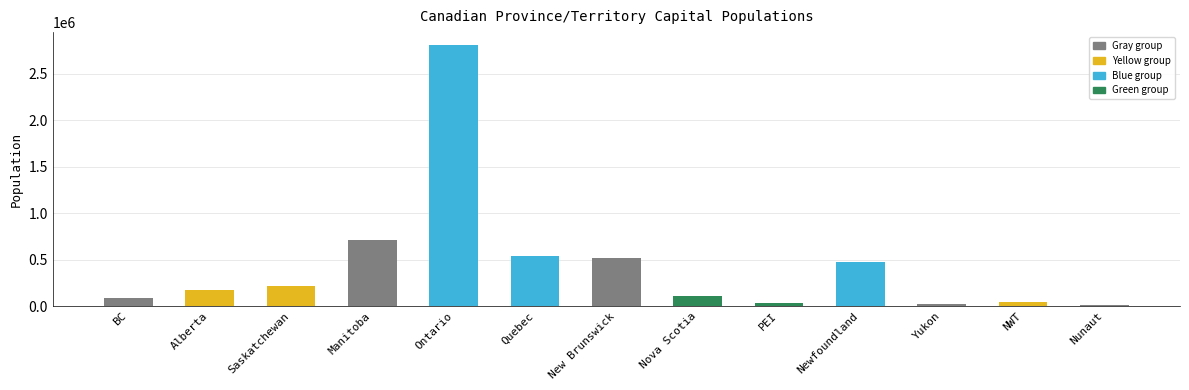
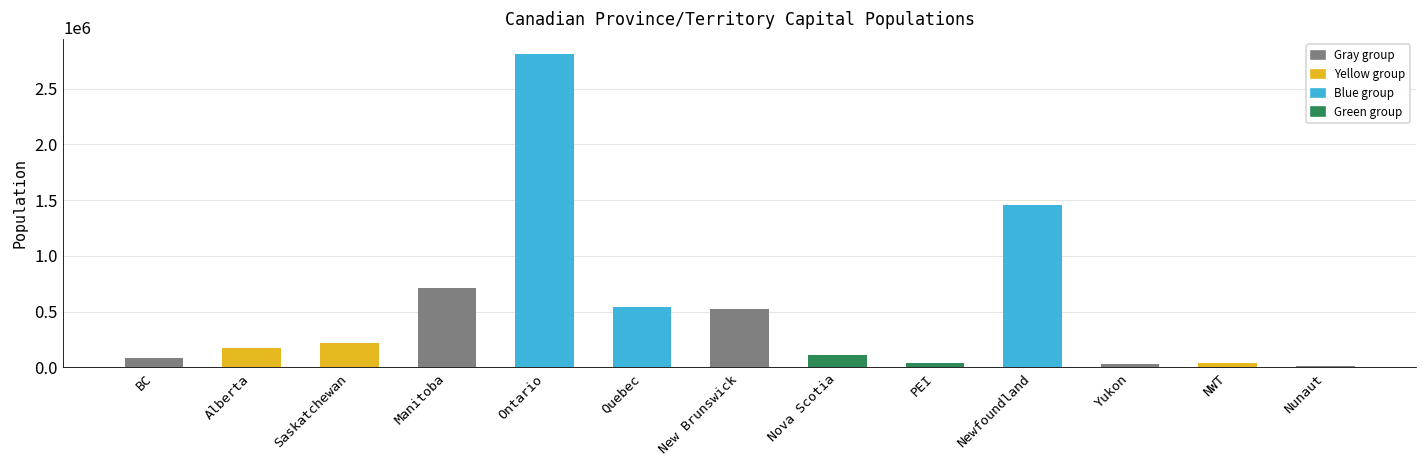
Newfoundland: 500000 -> 1500000
